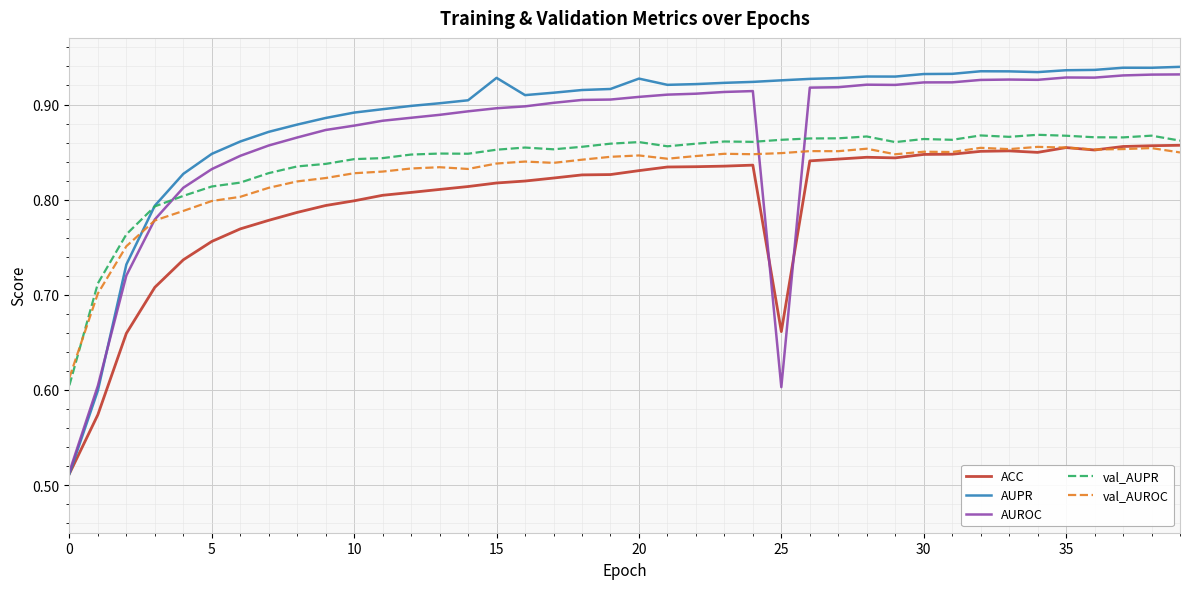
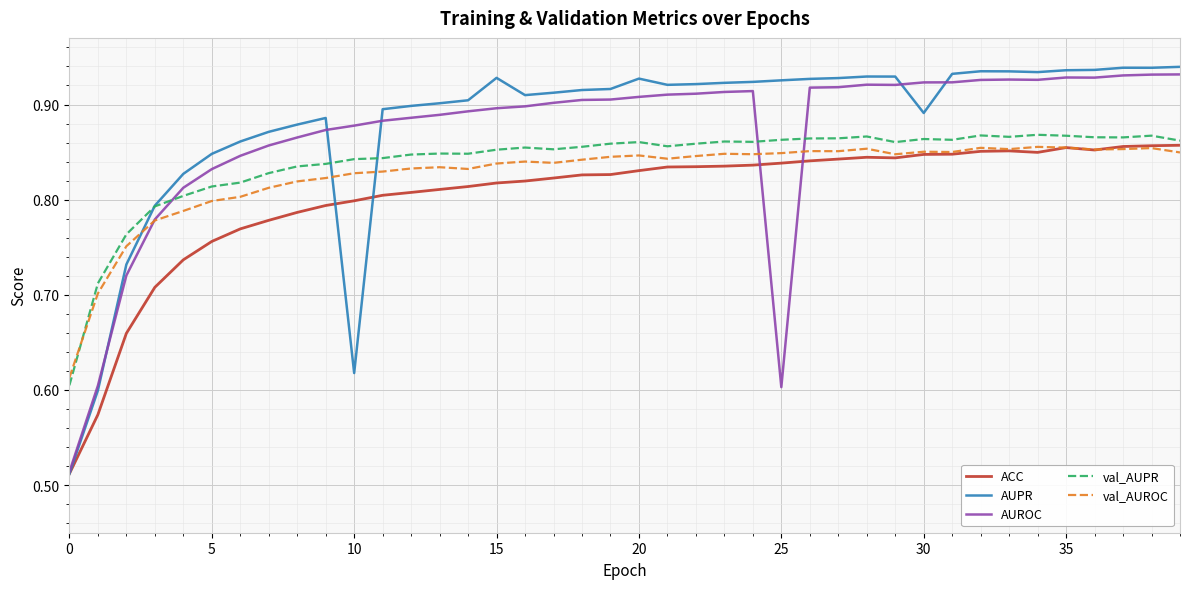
AUPR, 10: 0.89 -> 0.62
ACC, 25: 0.66 -> 0.84
AUPR, 30: 0.93 -> 0.89
